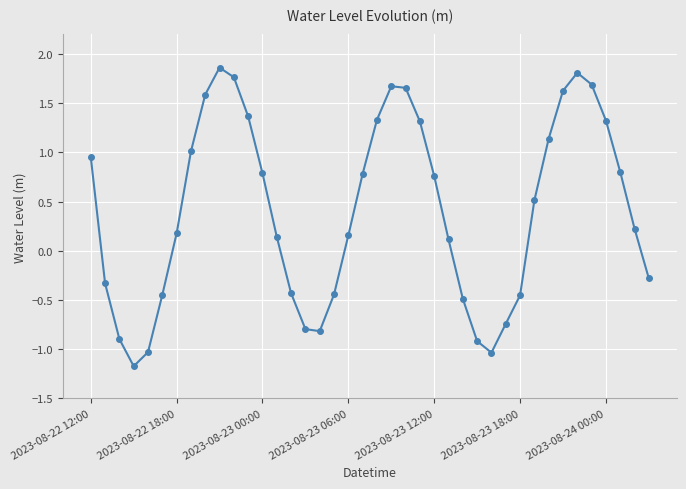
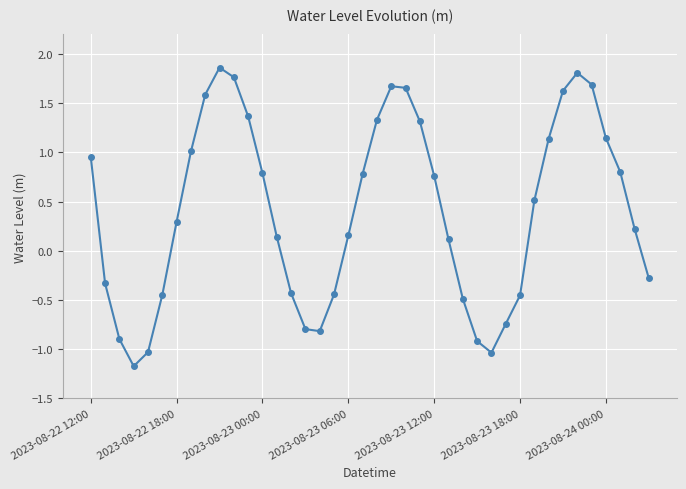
2023-08-22 18:00: 0.2 -> 0.3
2023-08-24 00:00: 1.3 -> 1.1
